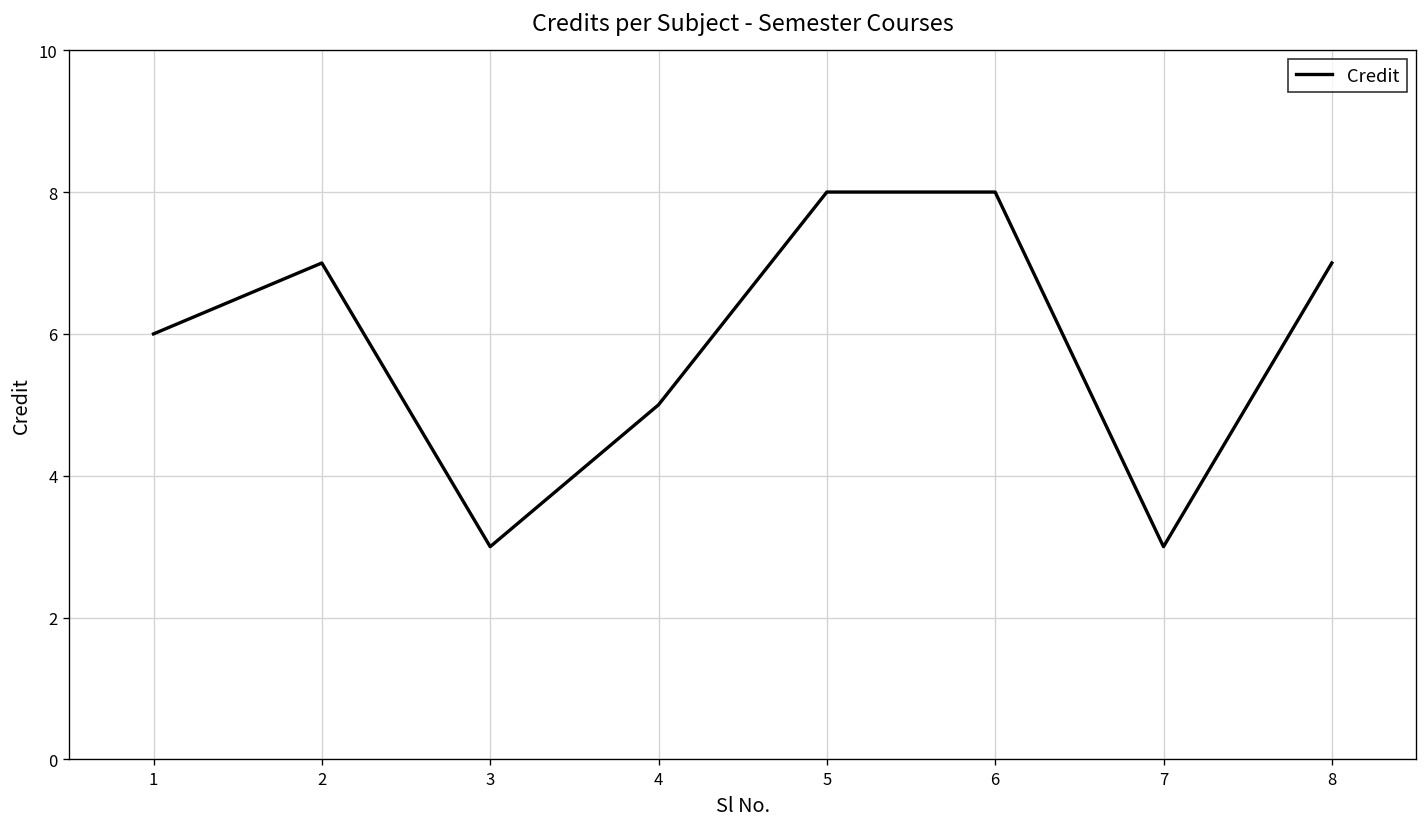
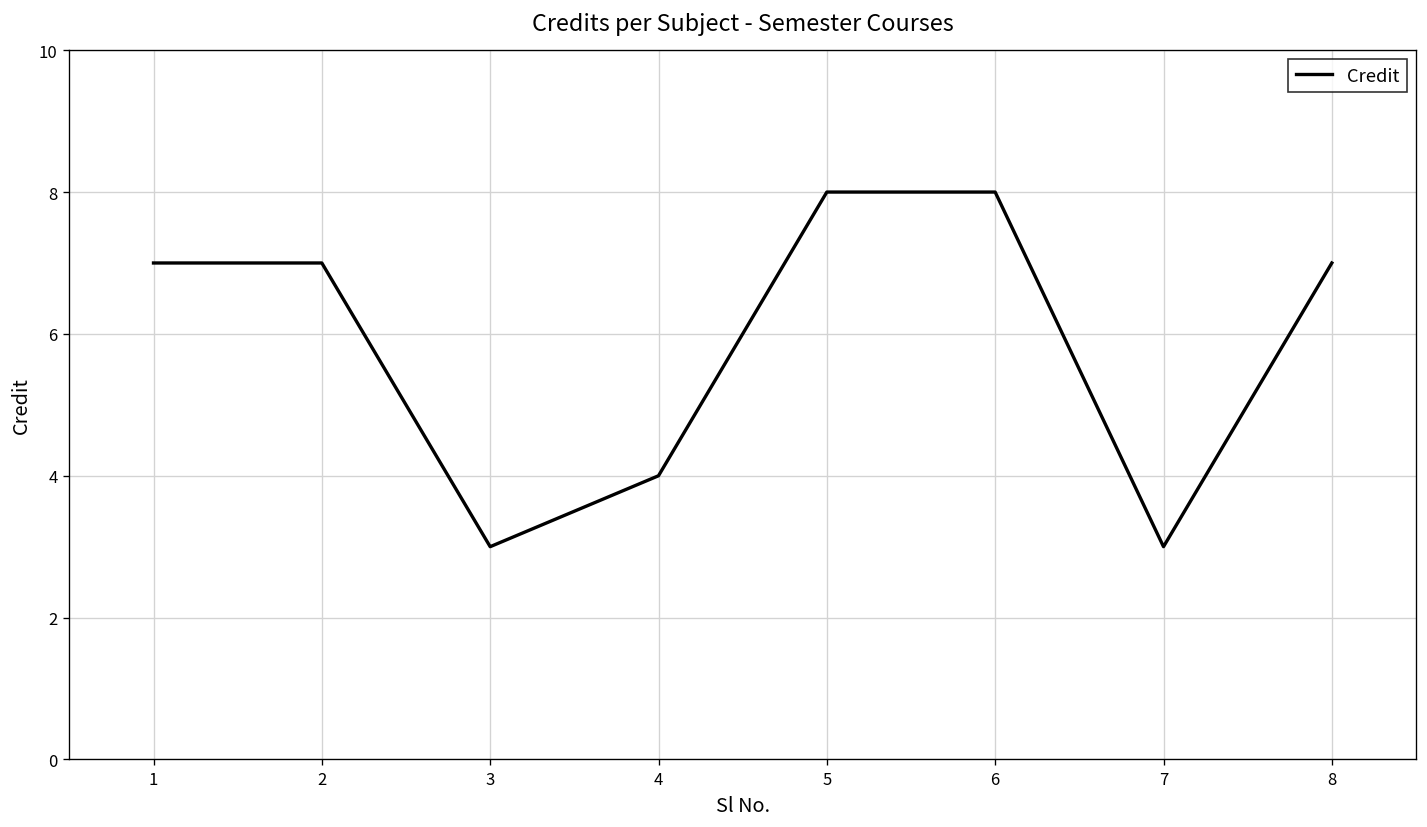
1: 6 -> 7
4: 5 -> 4
